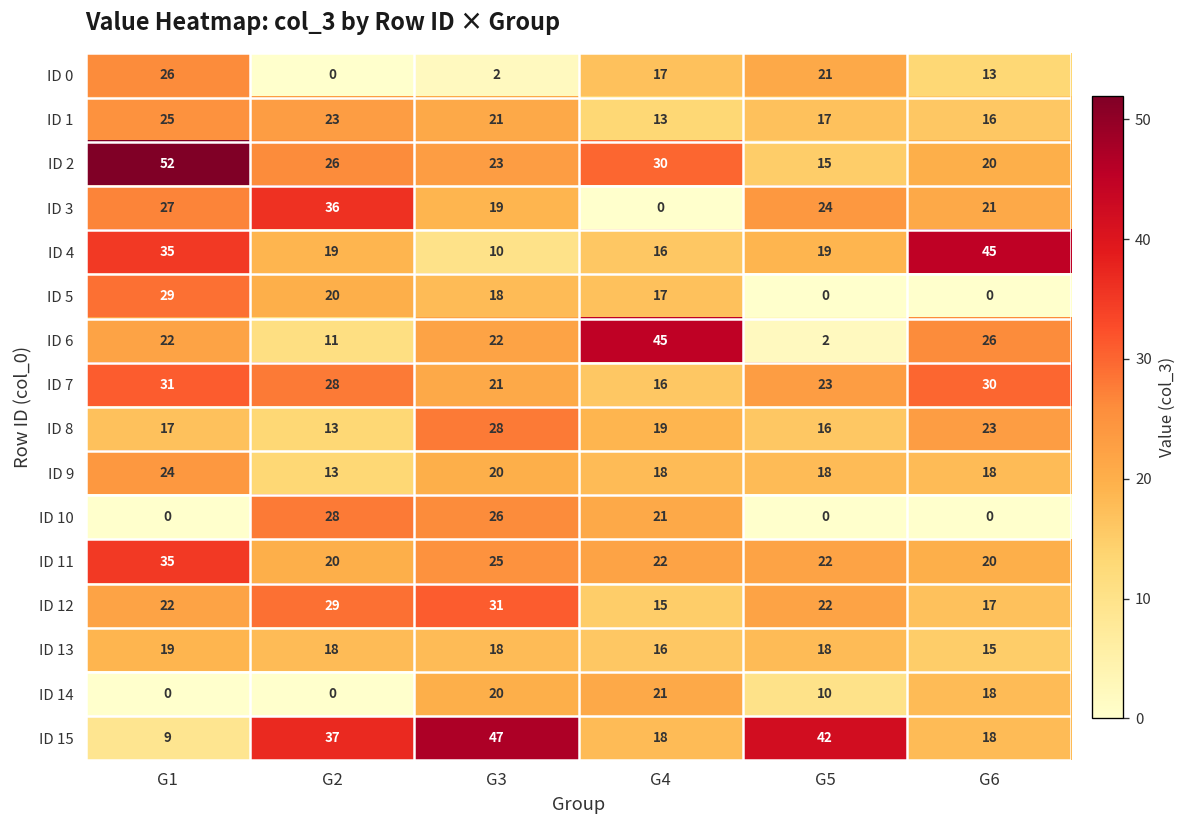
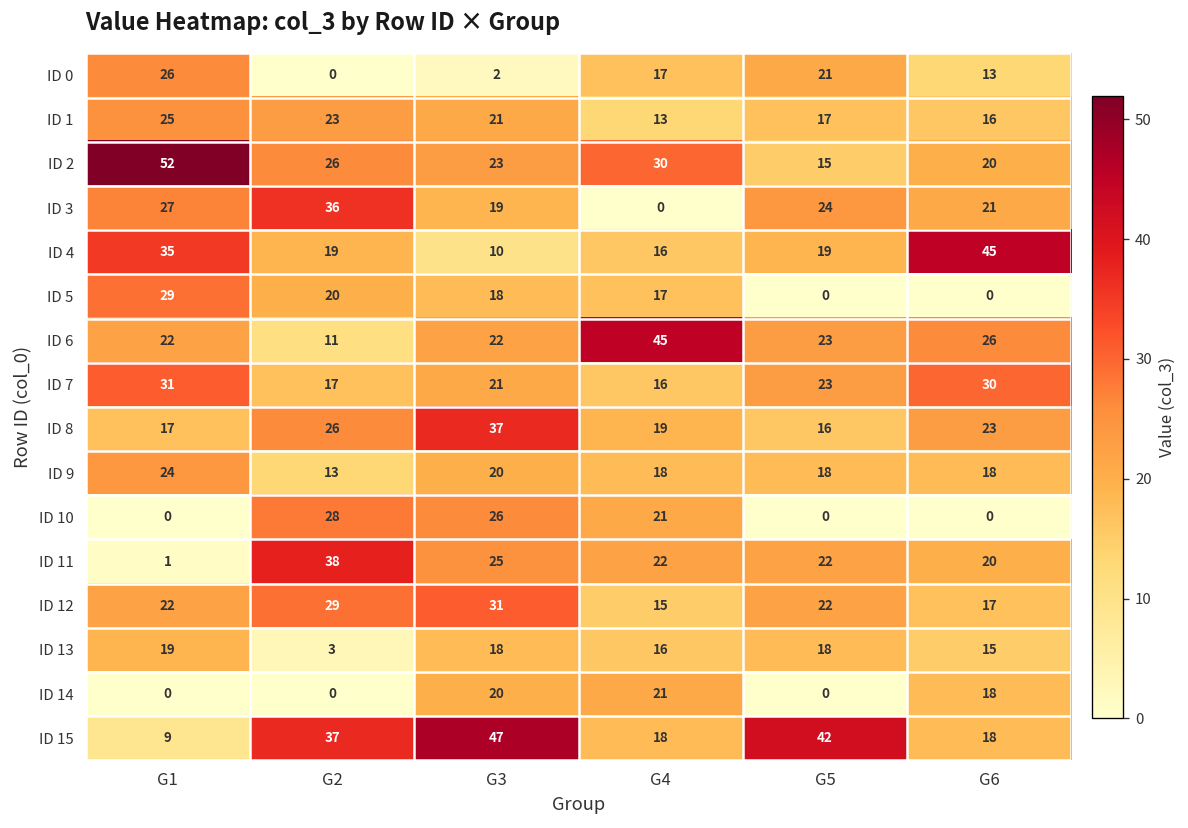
ID 6, G5: 2 -> 23
ID 7, G2: 28 -> 17
ID 8, G2: 13 -> 26
ID 8, G3: 28 -> 37
ID 11, G1: 35 -> 1
ID 11, G2: 20 -> 38
ID 13, G2: 18 -> 3
ID 14, G5: 10 -> 0
